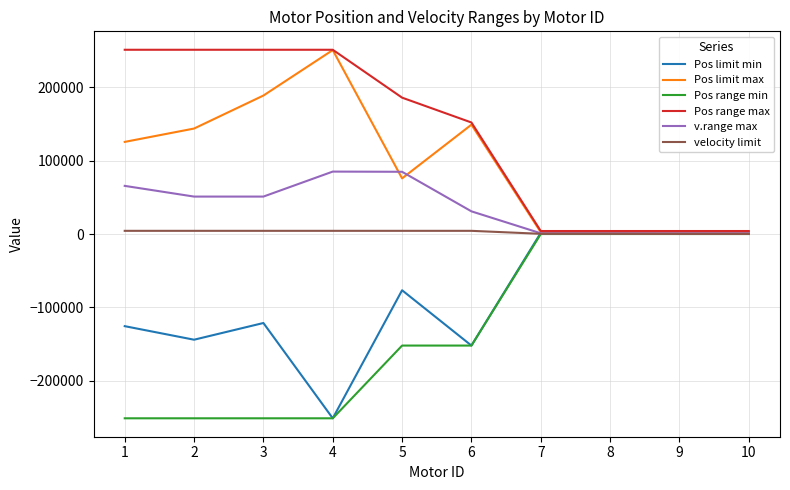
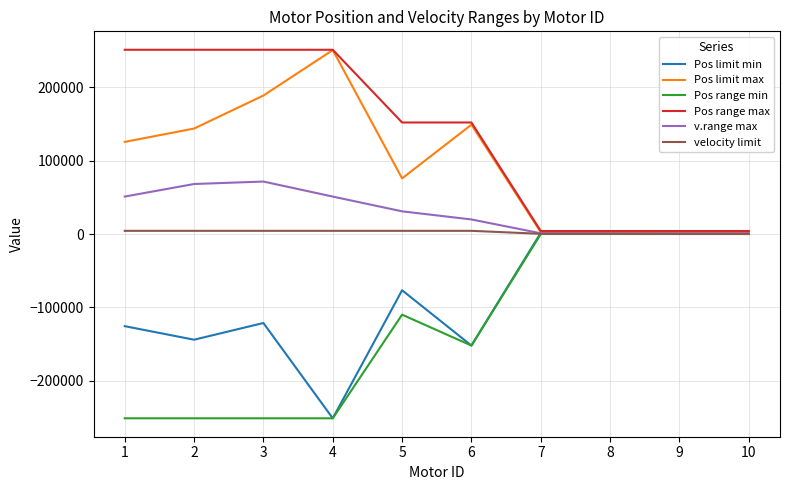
v.range max, 1: 70000 -> 50000
v.range max, 2: 50000 -> 70000
v.range max, 3: 50000 -> 70000
v.range max, 4: 90000 -> 50000
Pos range min, 5: -150000 -> -110000
Pos range max, 5: 190000 -> 150000
v.range max, 5: 80000 -> 30000
v.range max, 6: 30000 -> 20000
